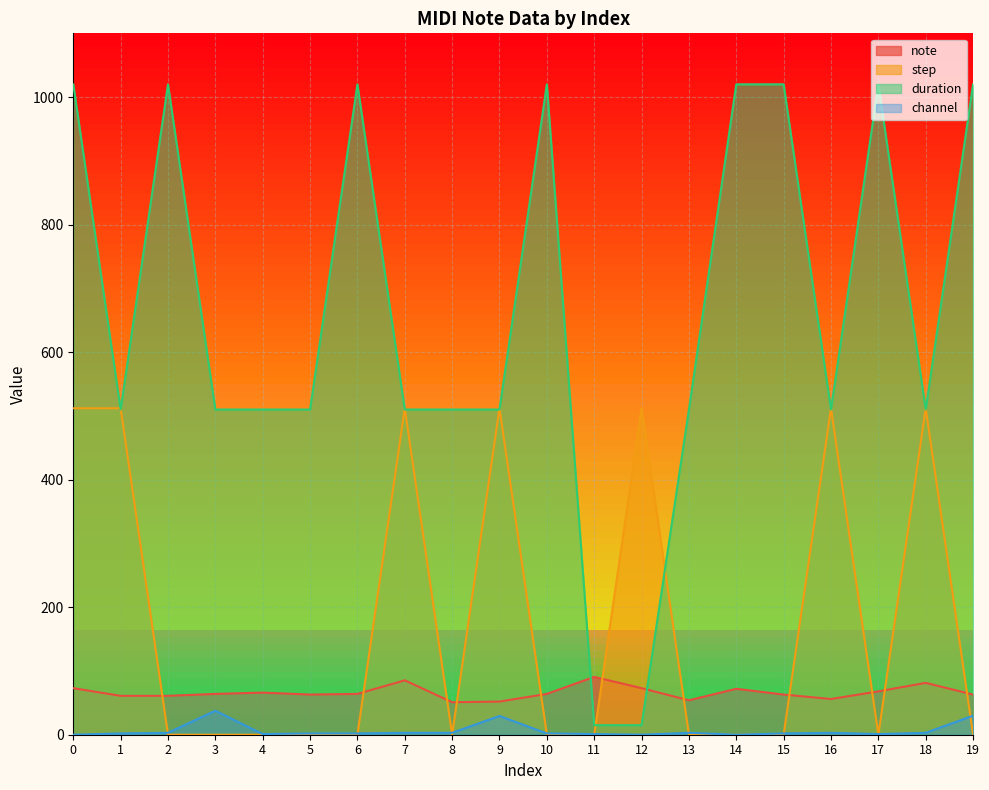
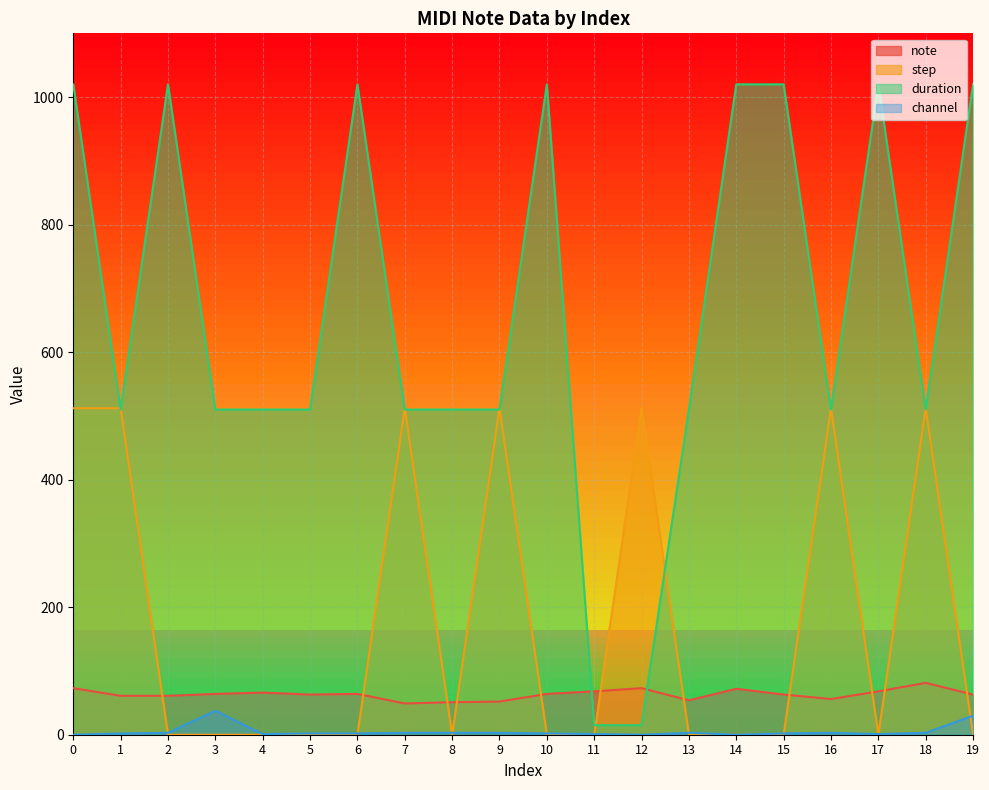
note, 7: 90 -> 50
channel, 9: 30 -> 0
note, 11: 90 -> 70
